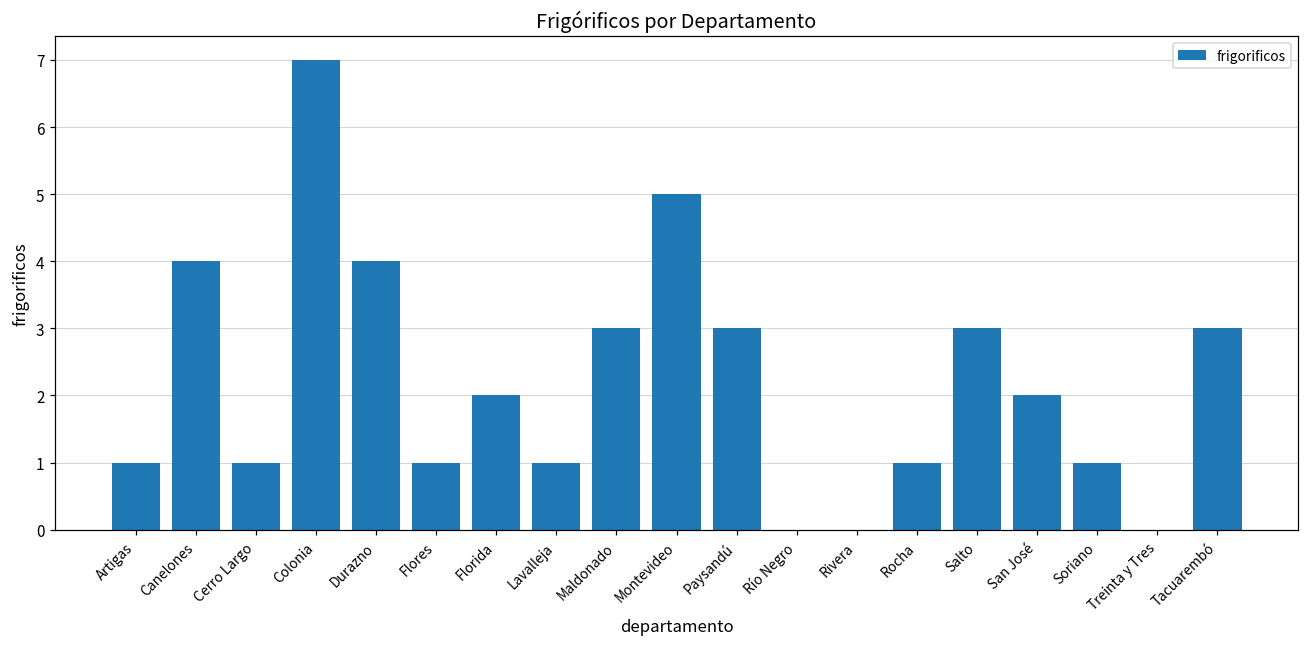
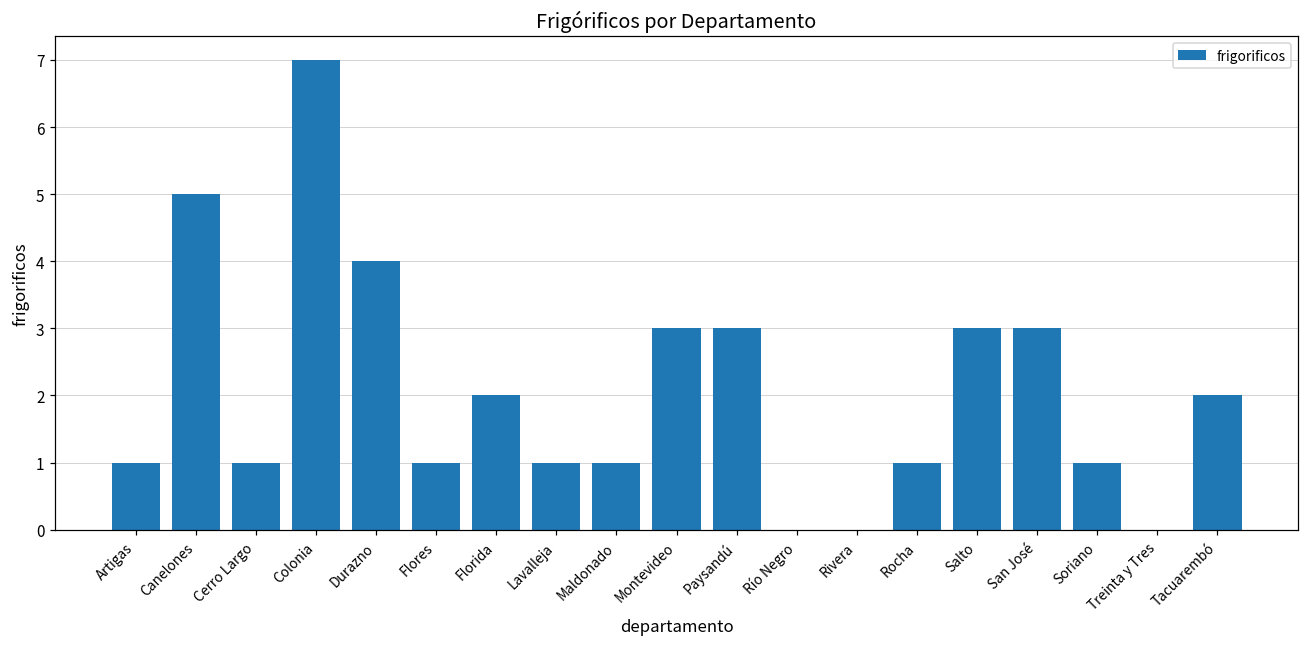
Canelones: 4 -> 5
Maldonado: 3 -> 1
Montevideo: 5 -> 3
San José: 2 -> 3
Tacuarembó: 3 -> 2
